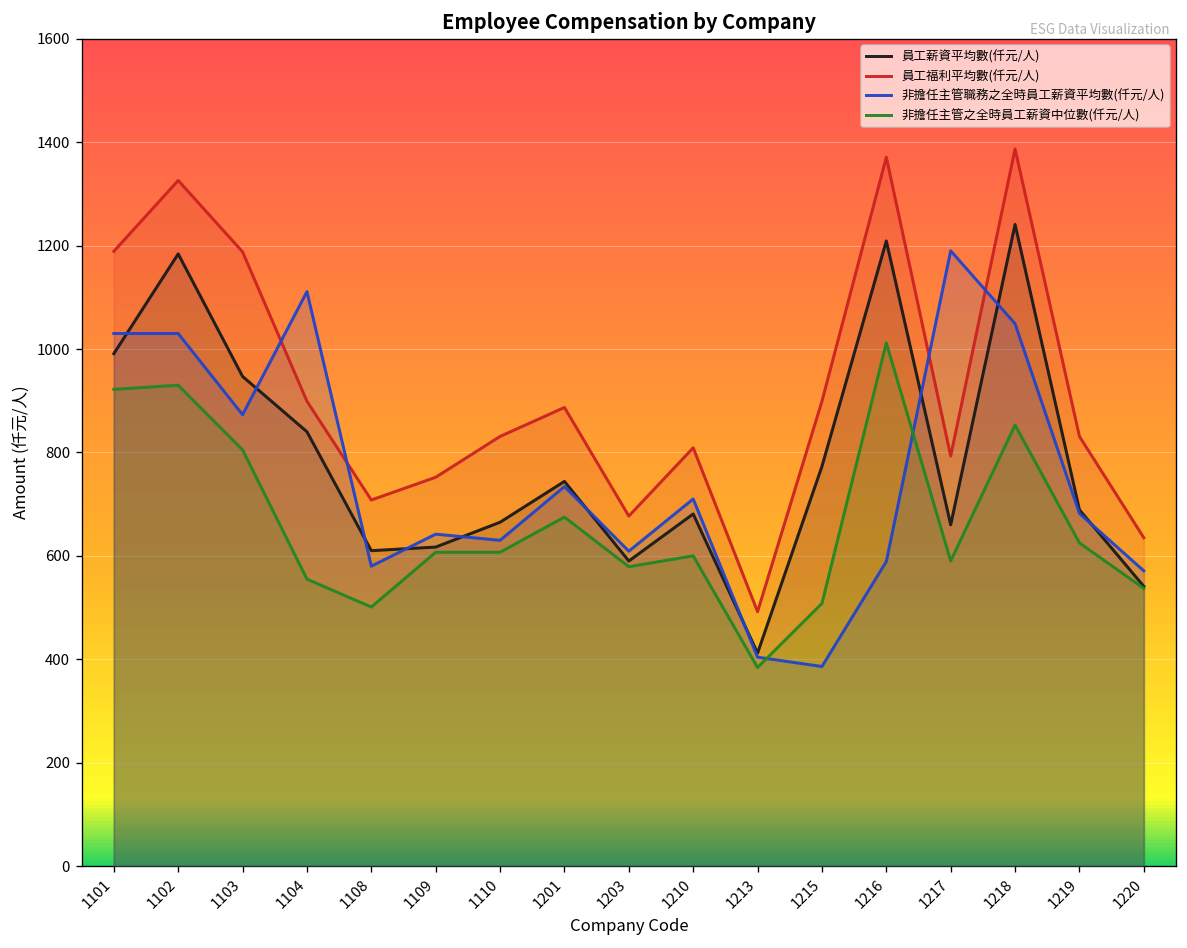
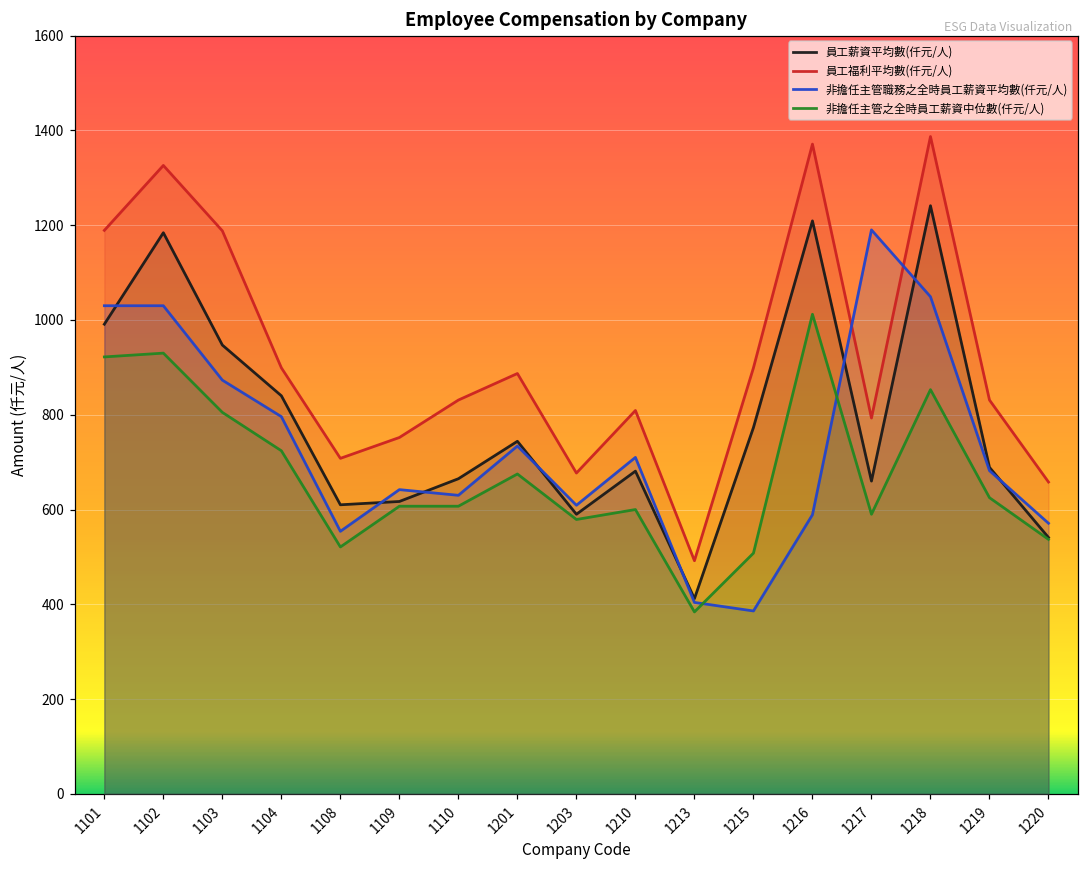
非擔任主管職務之全時員工薪資平均數(仟元/人), 1104: 1110 -> 800
非擔任主管之全時員工薪資中位數(仟元/人), 1104: 560 -> 720
非擔任主管職務之全時員工薪資平均數(仟元/人), 1108: 580 -> 550
非擔任主管之全時員工薪資中位數(仟元/人), 1108: 500 -> 520
員工福利平均數(仟元/人), 1220: 640 -> 660
